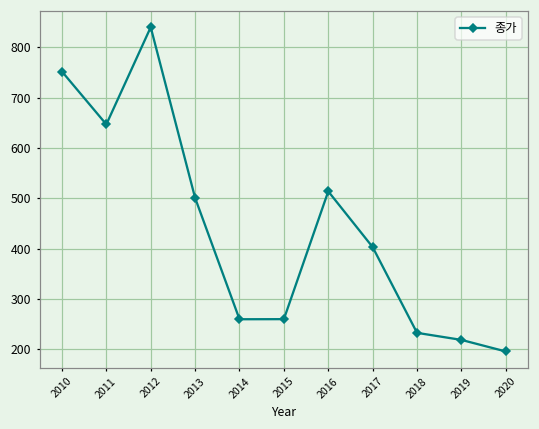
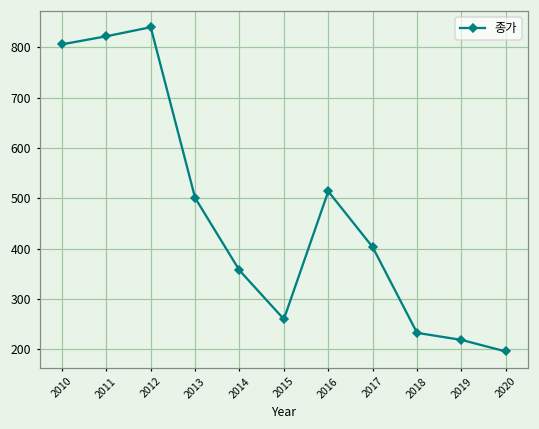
2010: 750 -> 810
2011: 650 -> 820
2014: 260 -> 360
